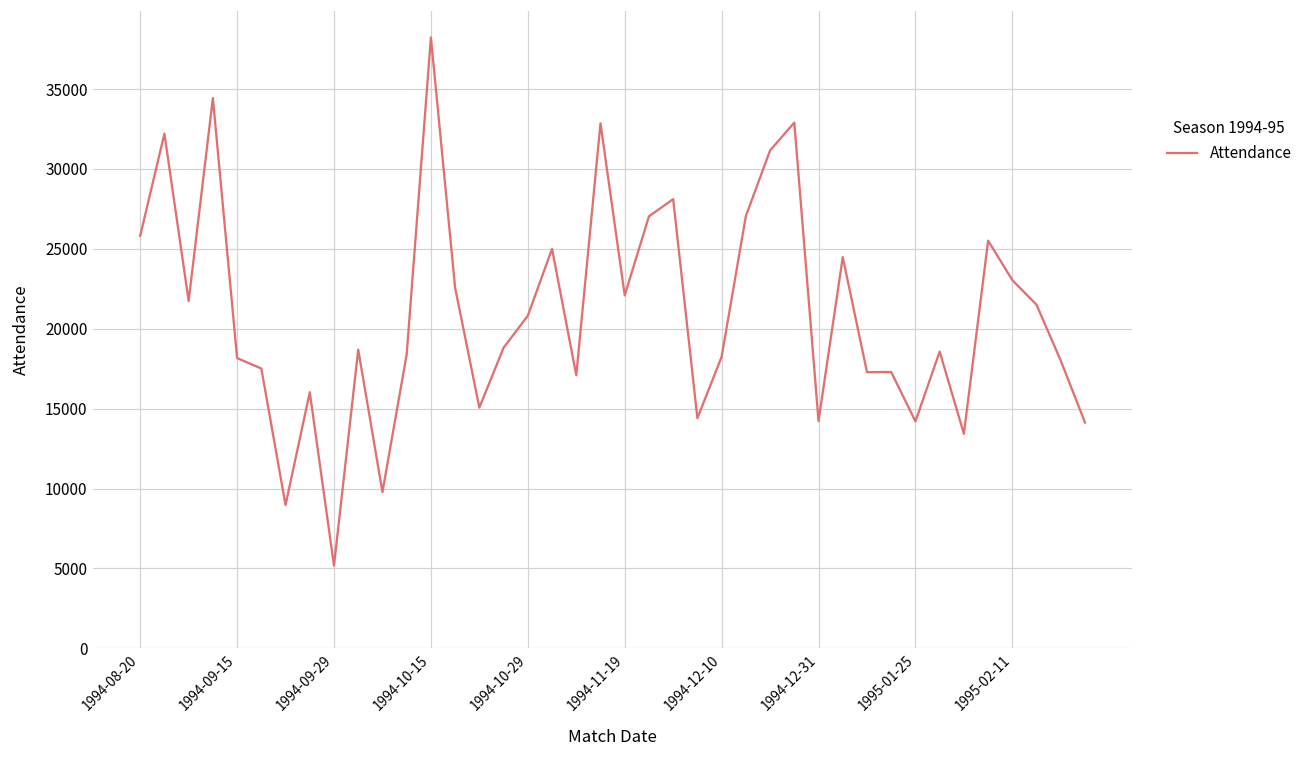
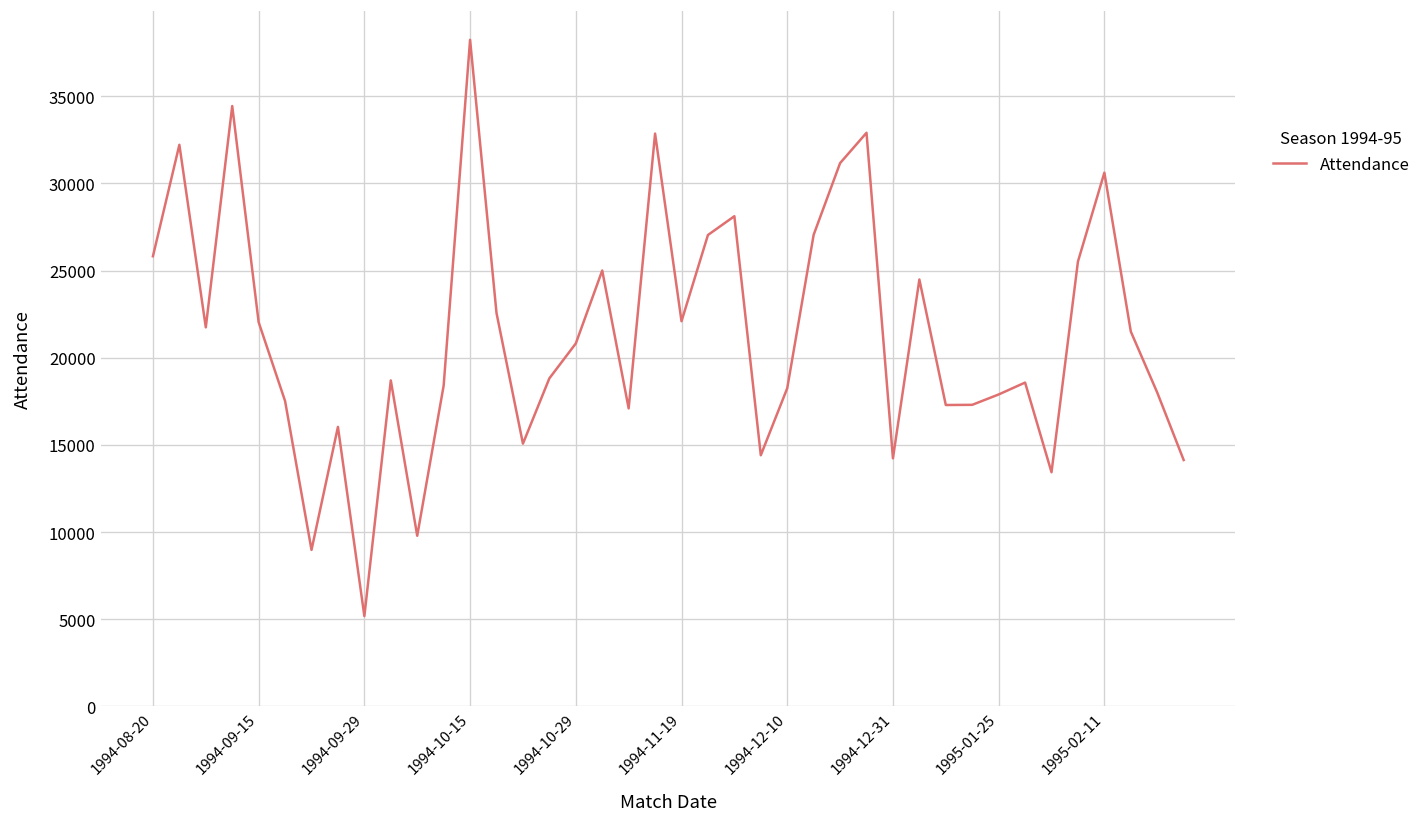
1994-09-15: 18200 -> 22000
1995-01-25: 14200 -> 17900
1995-02-11: 23000 -> 30600
